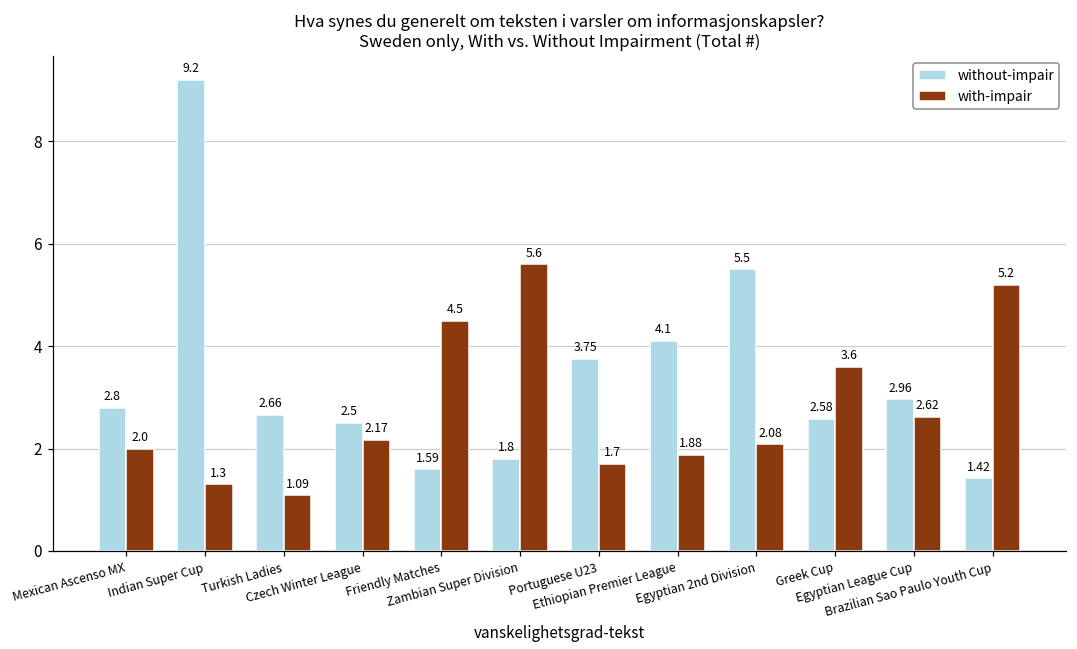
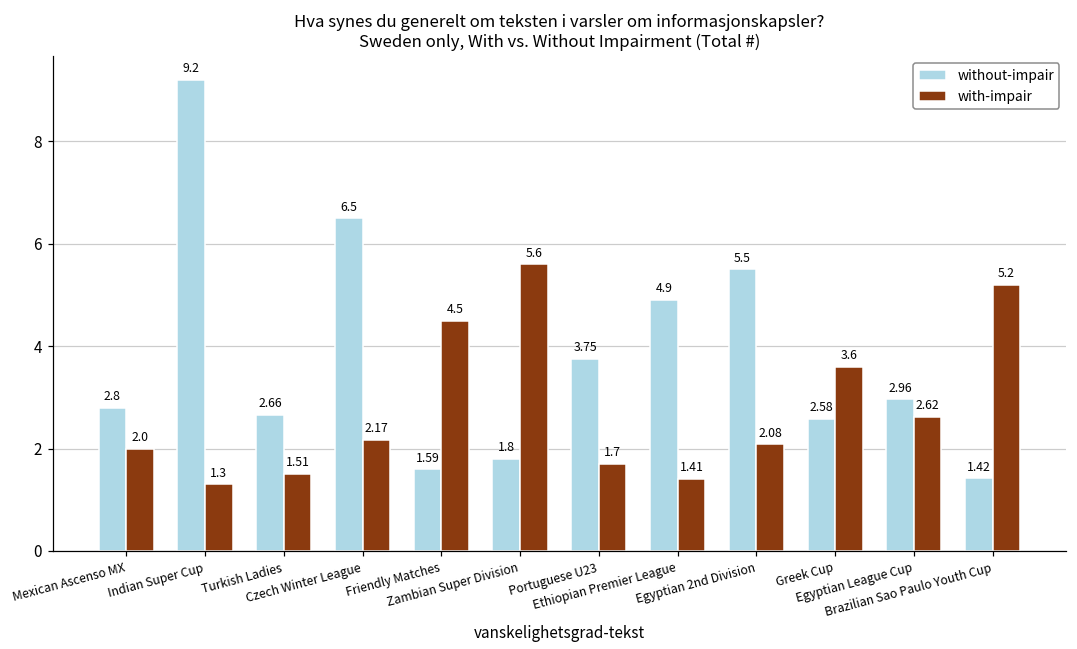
with-impair, Turkish Ladies: 1.09 -> 1.51
without-impair, Czech Winter League: 2.5 -> 6.5
without-impair, Ethiopian Premier League: 4.1 -> 4.9
with-impair, Ethiopian Premier League: 1.88 -> 1.41
